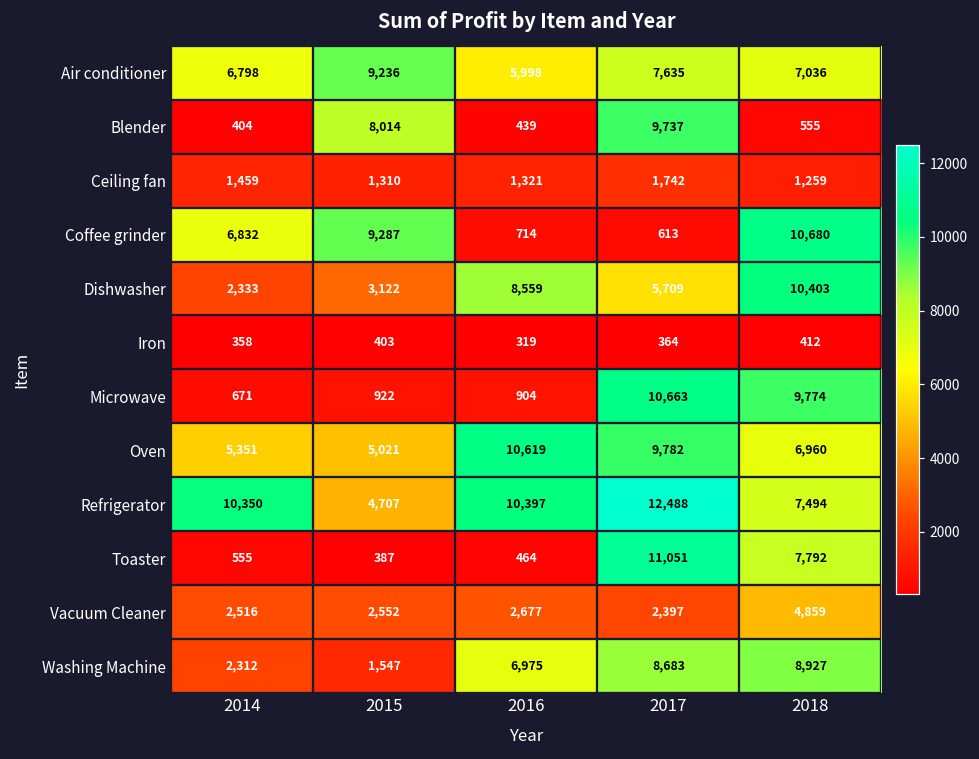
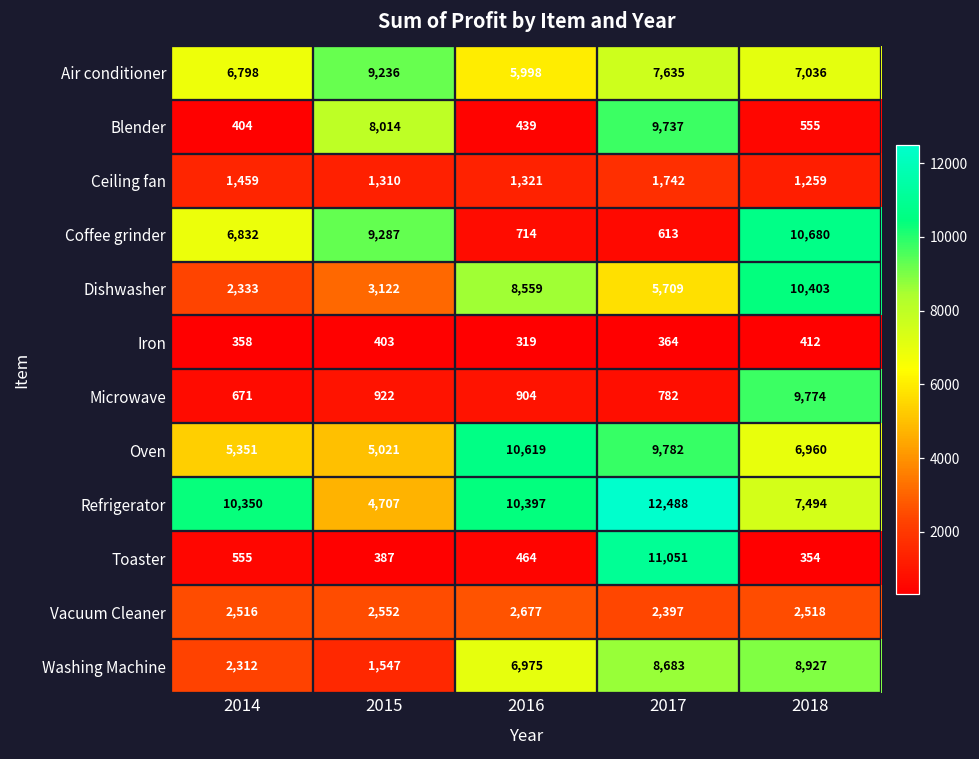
Microwave, 2017: 10,663 -> 782
Toaster, 2018: 7,792 -> 354
Vacuum Cleaner, 2018: 4,859 -> 2,518
